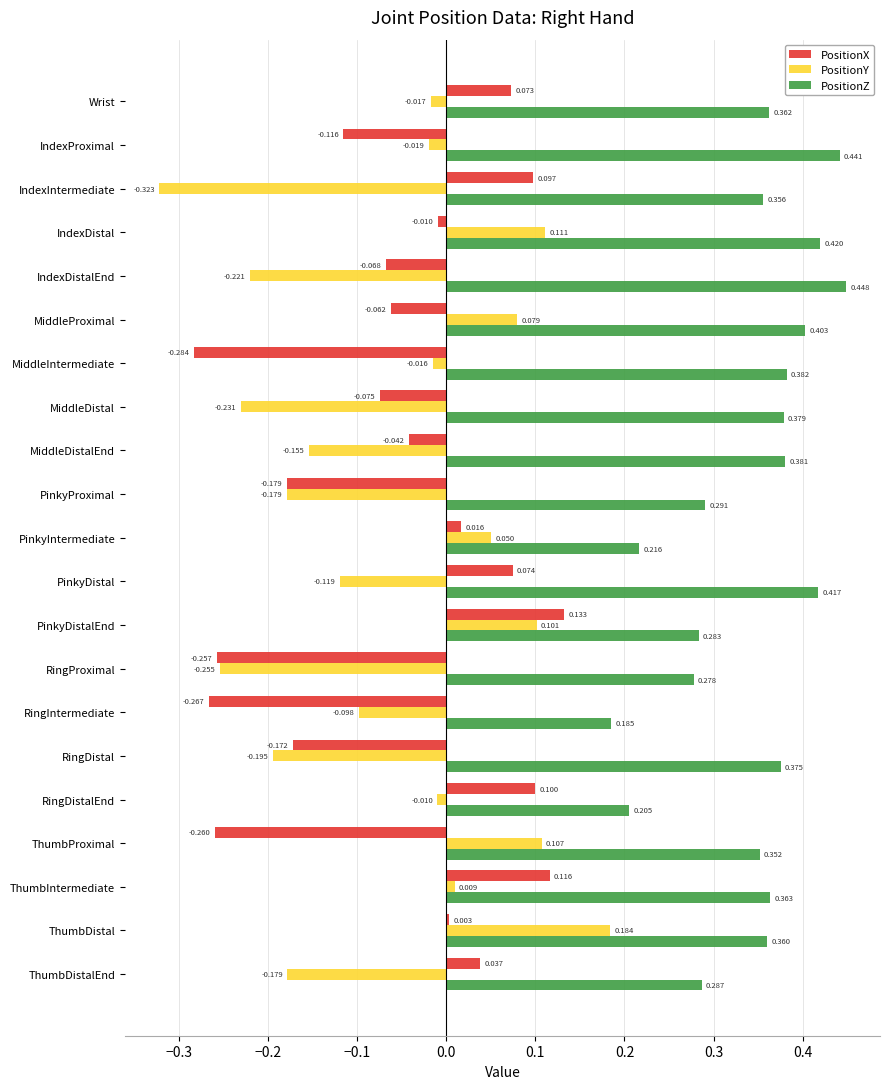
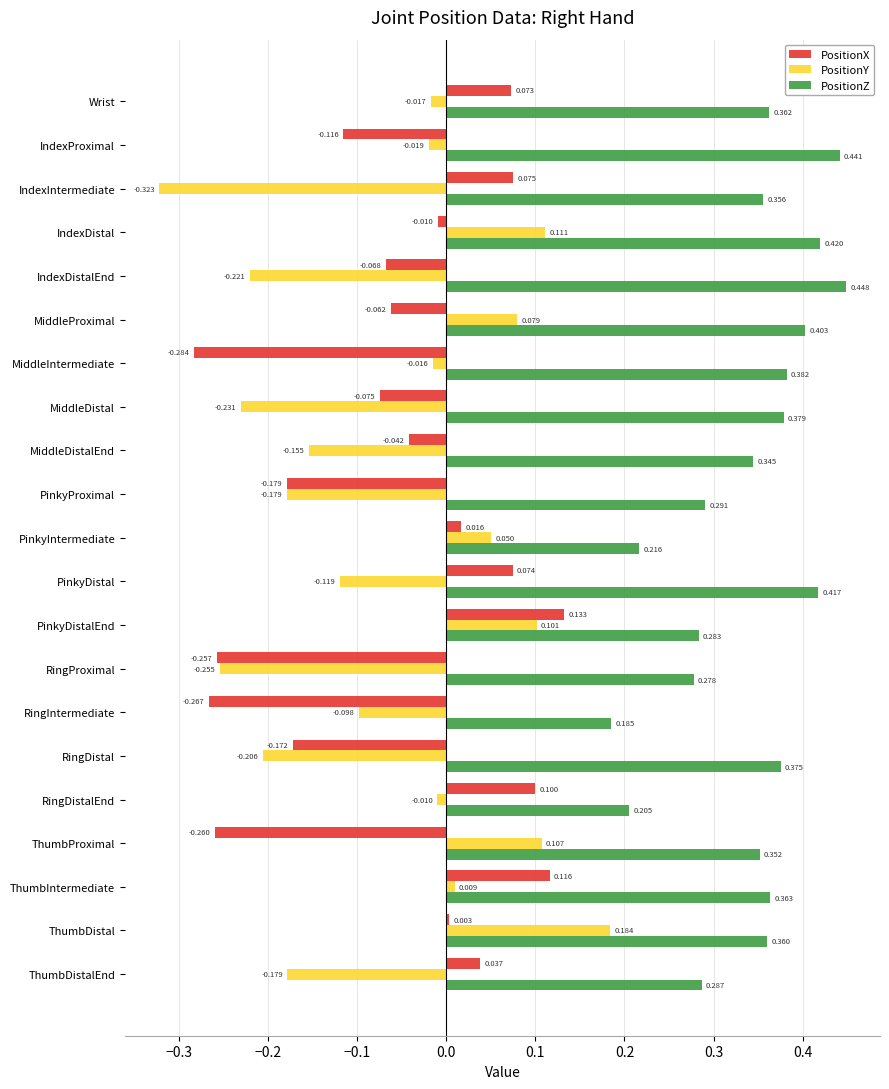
PositionX, IndexIntermediate: 0.097 -> 0.075
PositionZ, MiddleDistalEnd: 0.381 -> 0.345
PositionY, RingDistal: -0.195 -> -0.206
